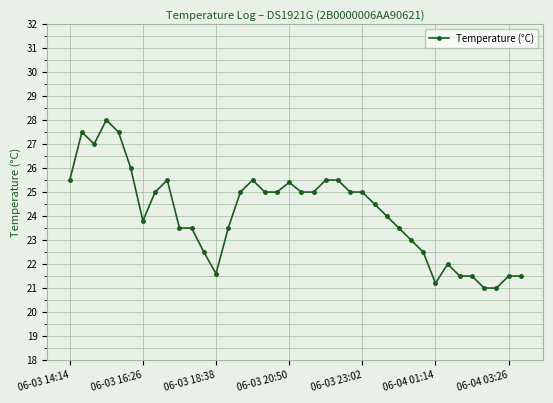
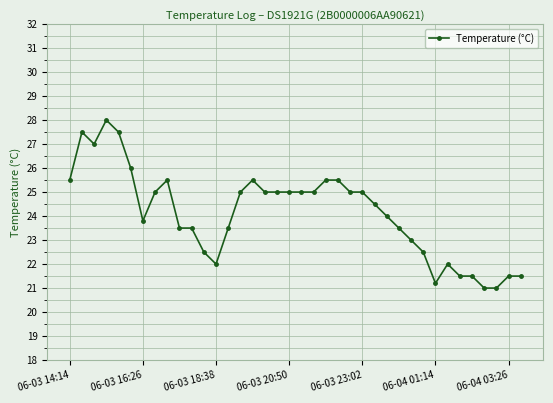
06-03 18:38: 21.6 -> 22.0
06-03 20:50: 25.4 -> 25.0
